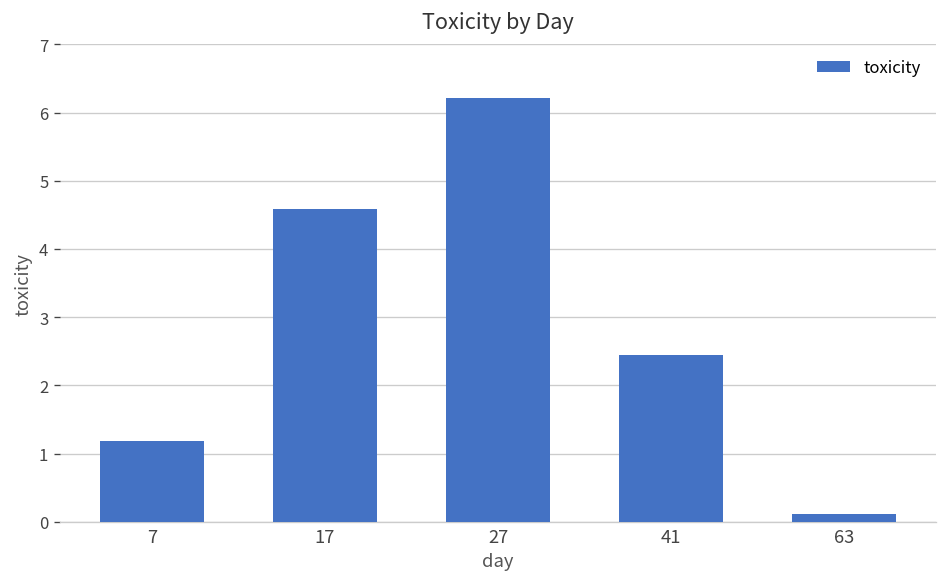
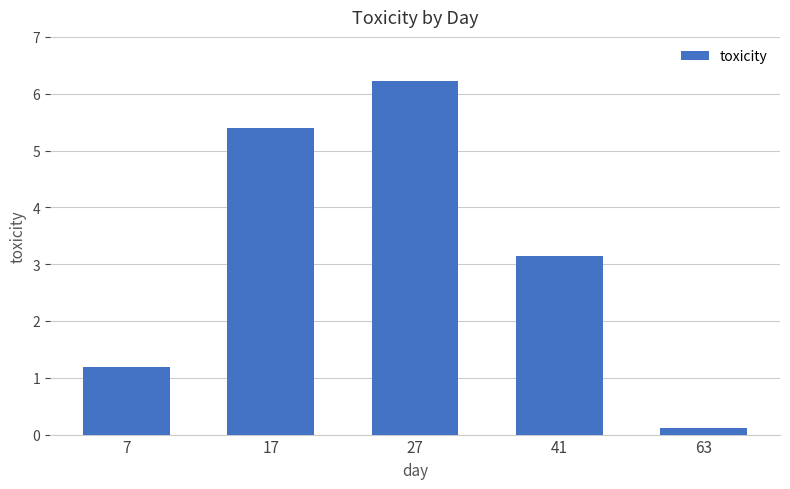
17: 4.6 -> 5.4
41: 2.5 -> 3.2
